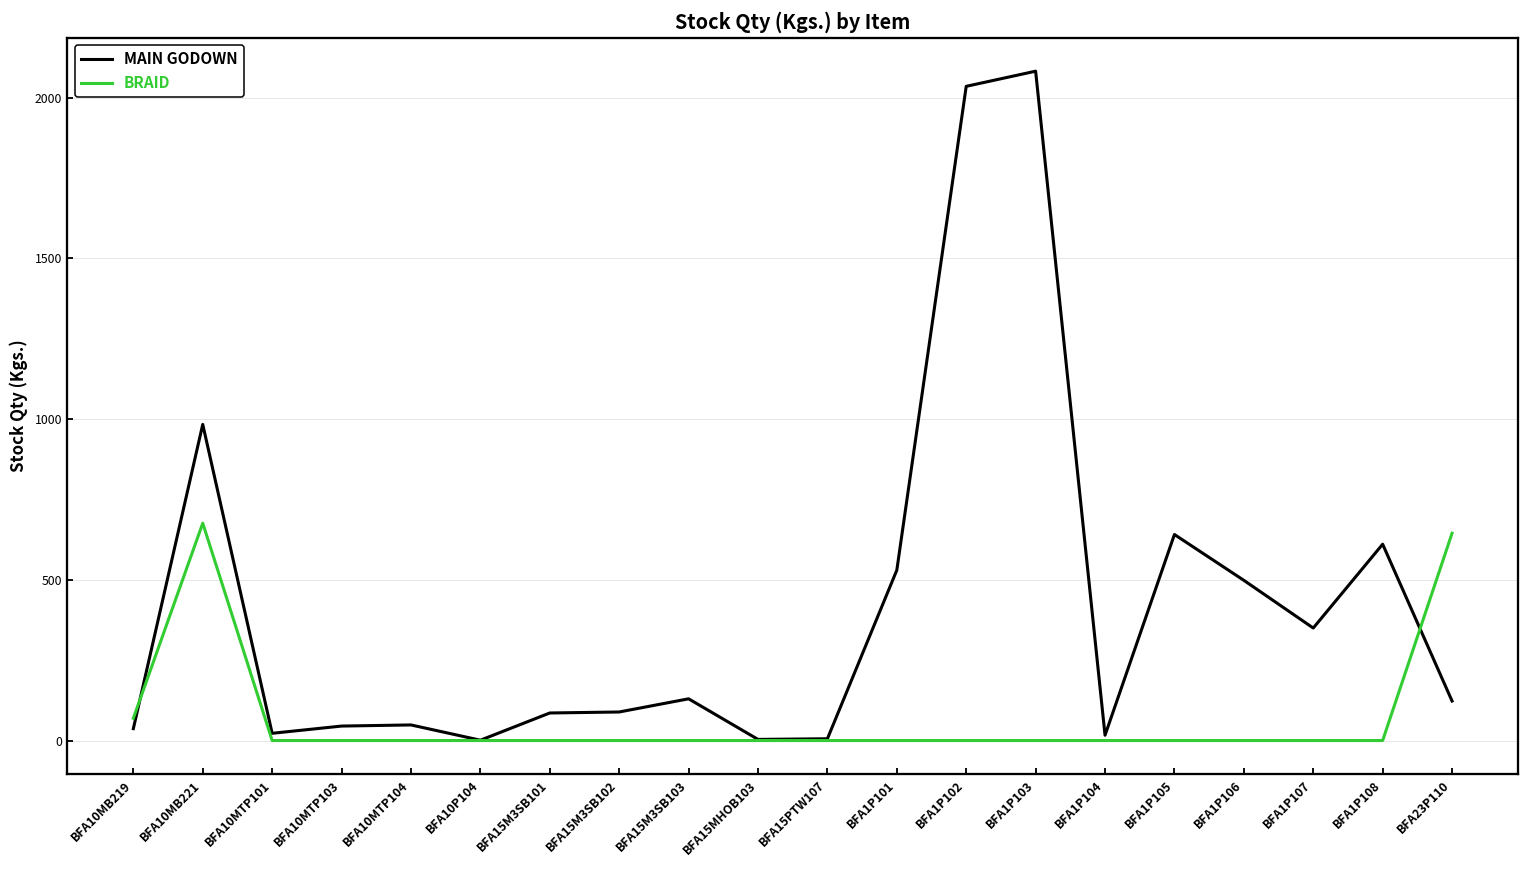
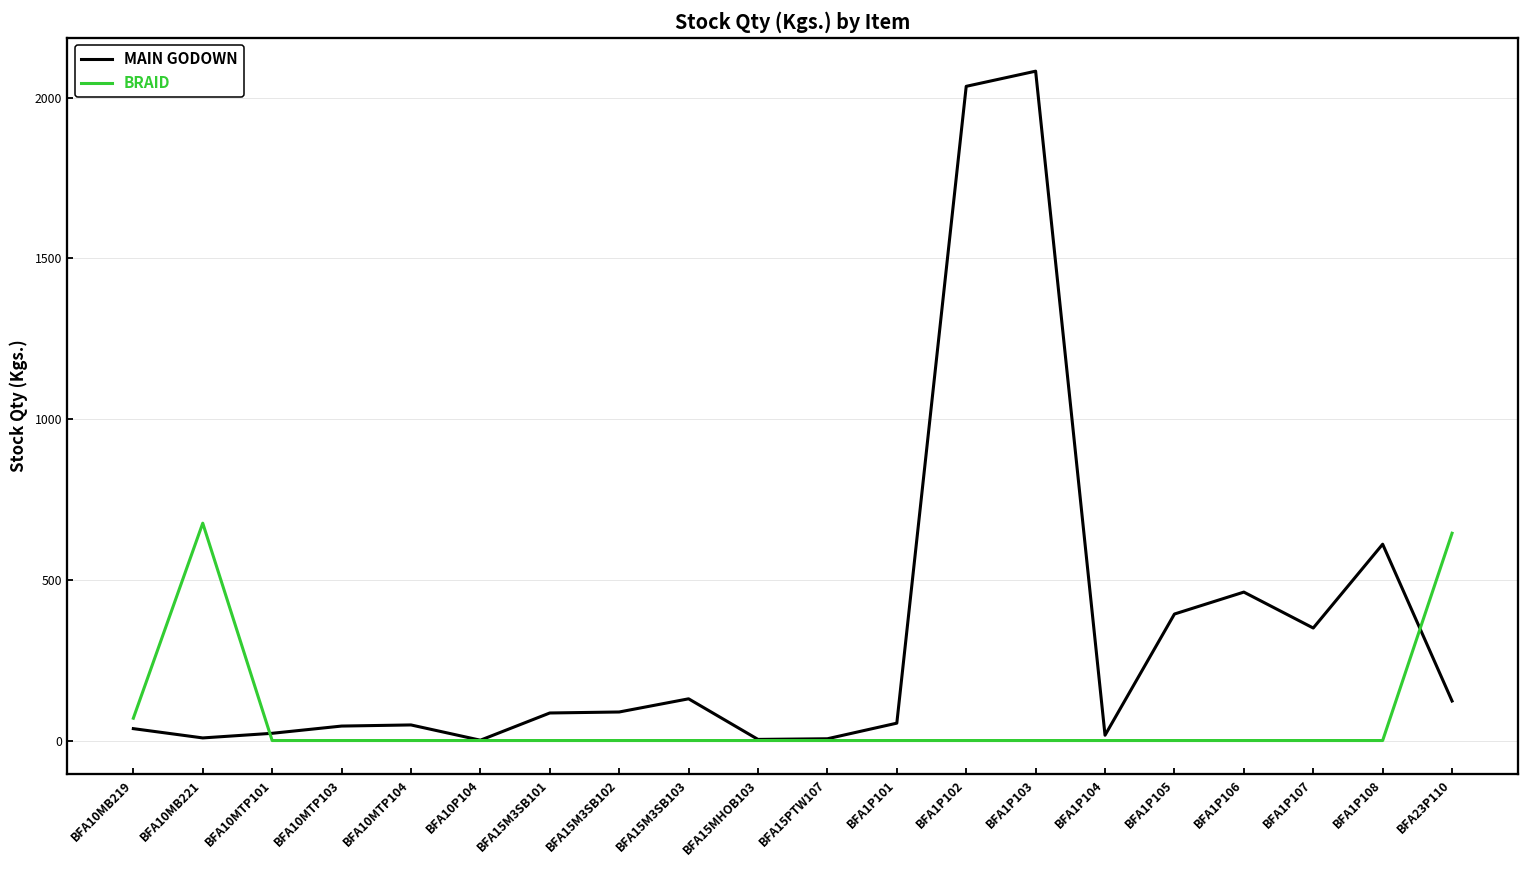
MAIN GODOWN, BFA10MB221: 980 -> 10
MAIN GODOWN, BFA1P101: 530 -> 50
MAIN GODOWN, BFA1P105: 640 -> 390
MAIN GODOWN, BFA1P106: 500 -> 460
